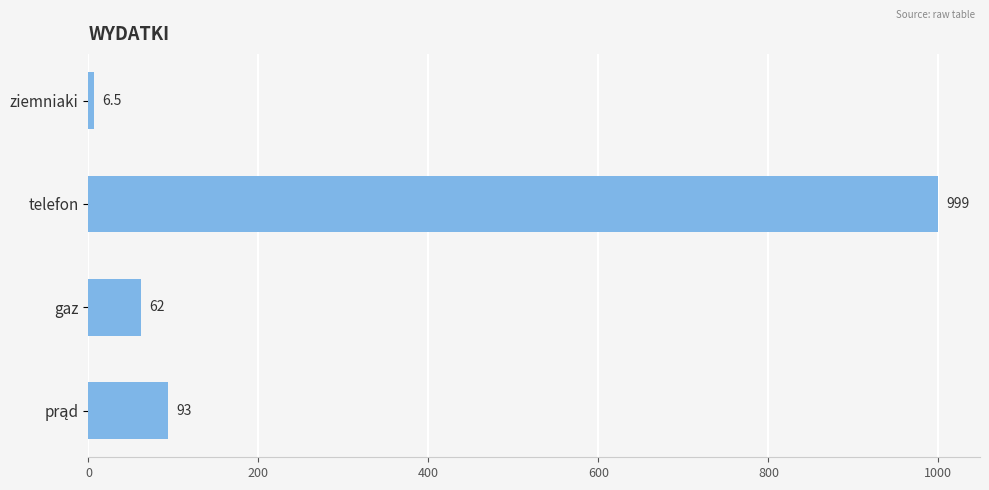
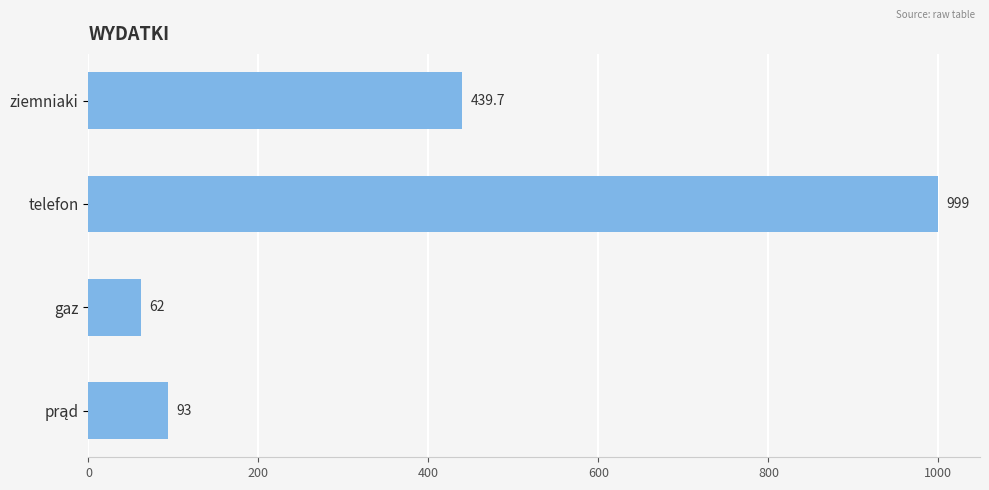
ziemniaki: 6.5 -> 439.7
